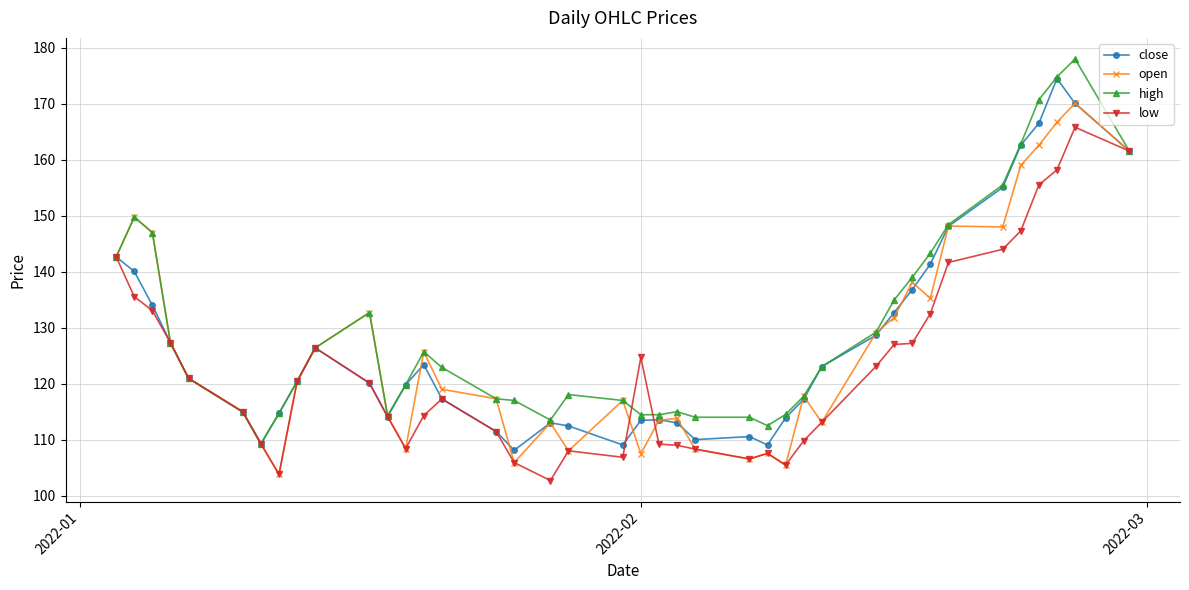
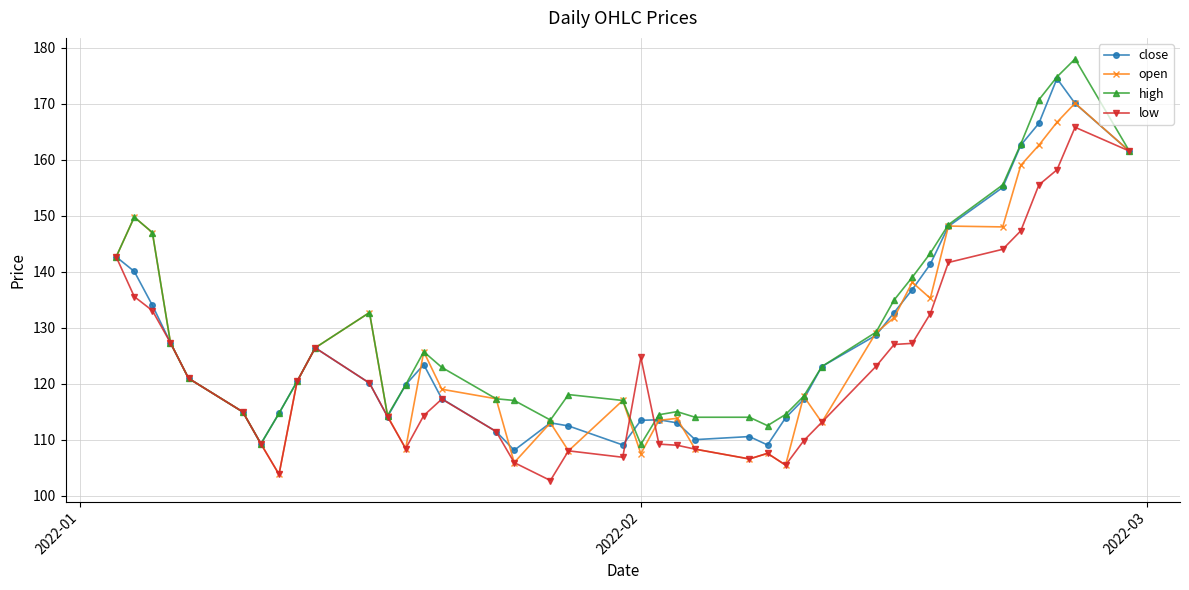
high, 2022-02: 114 -> 109
